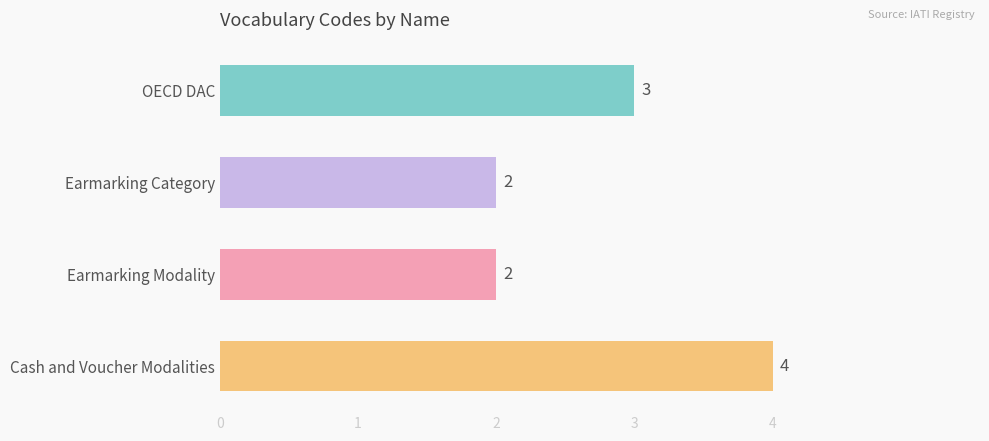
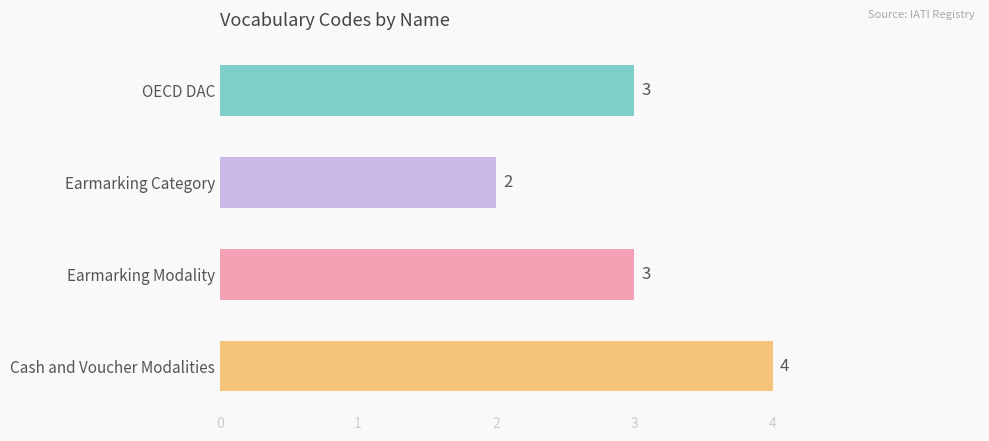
Earmarking Modality: 2 -> 3
